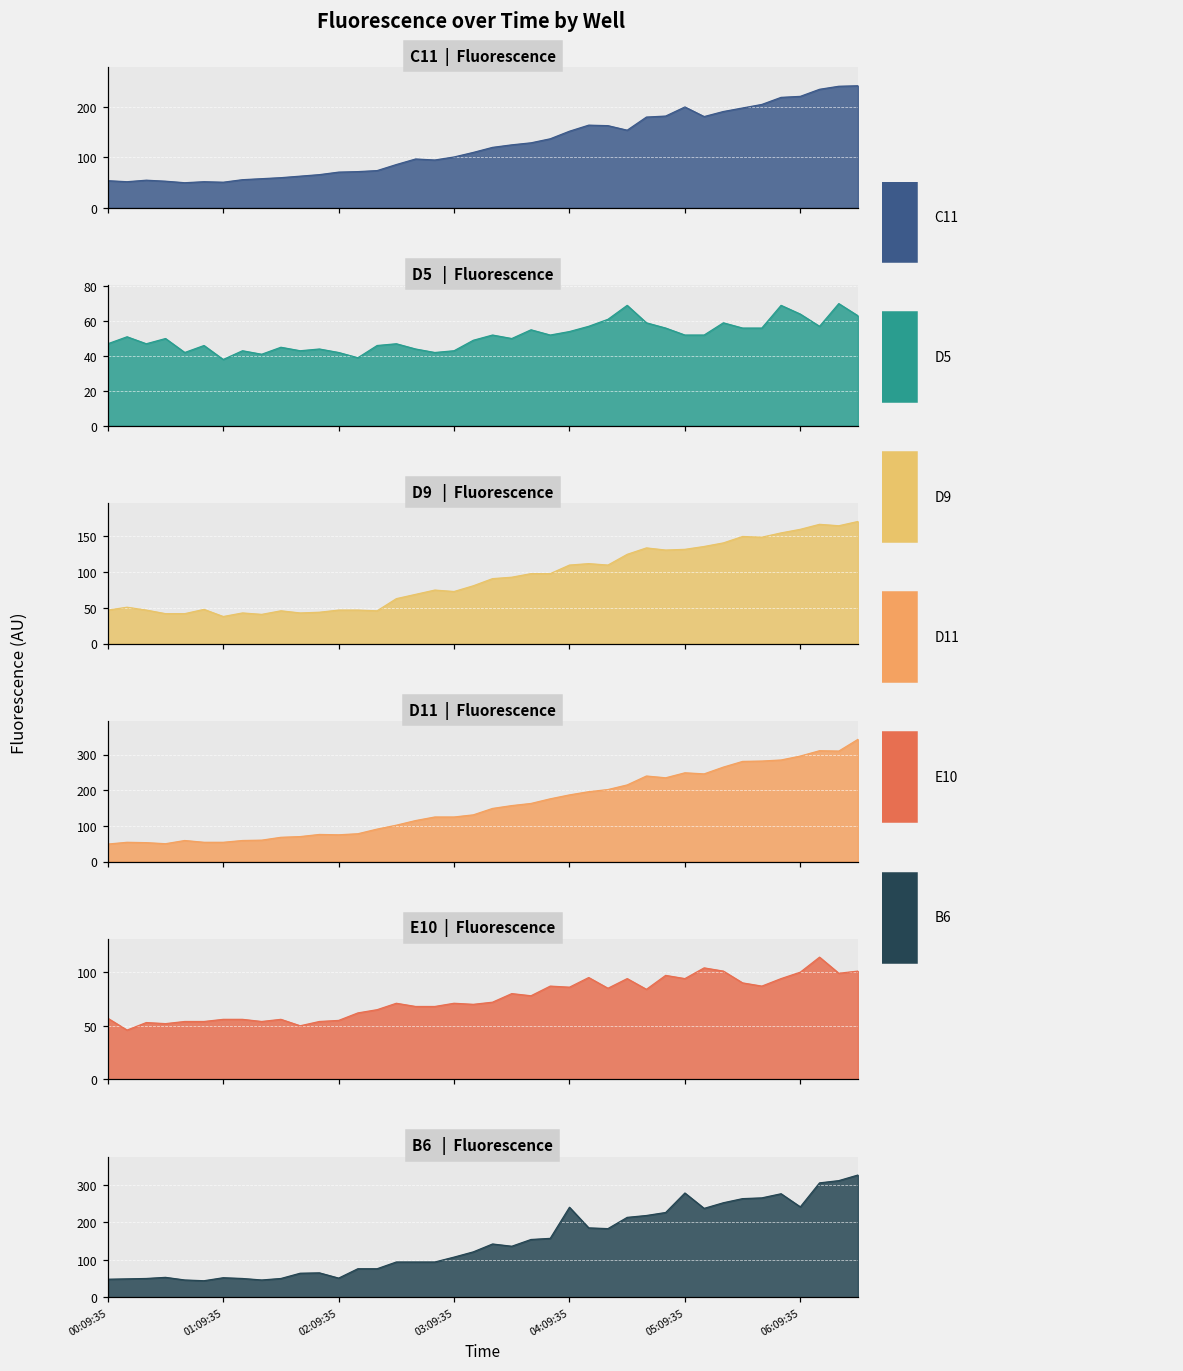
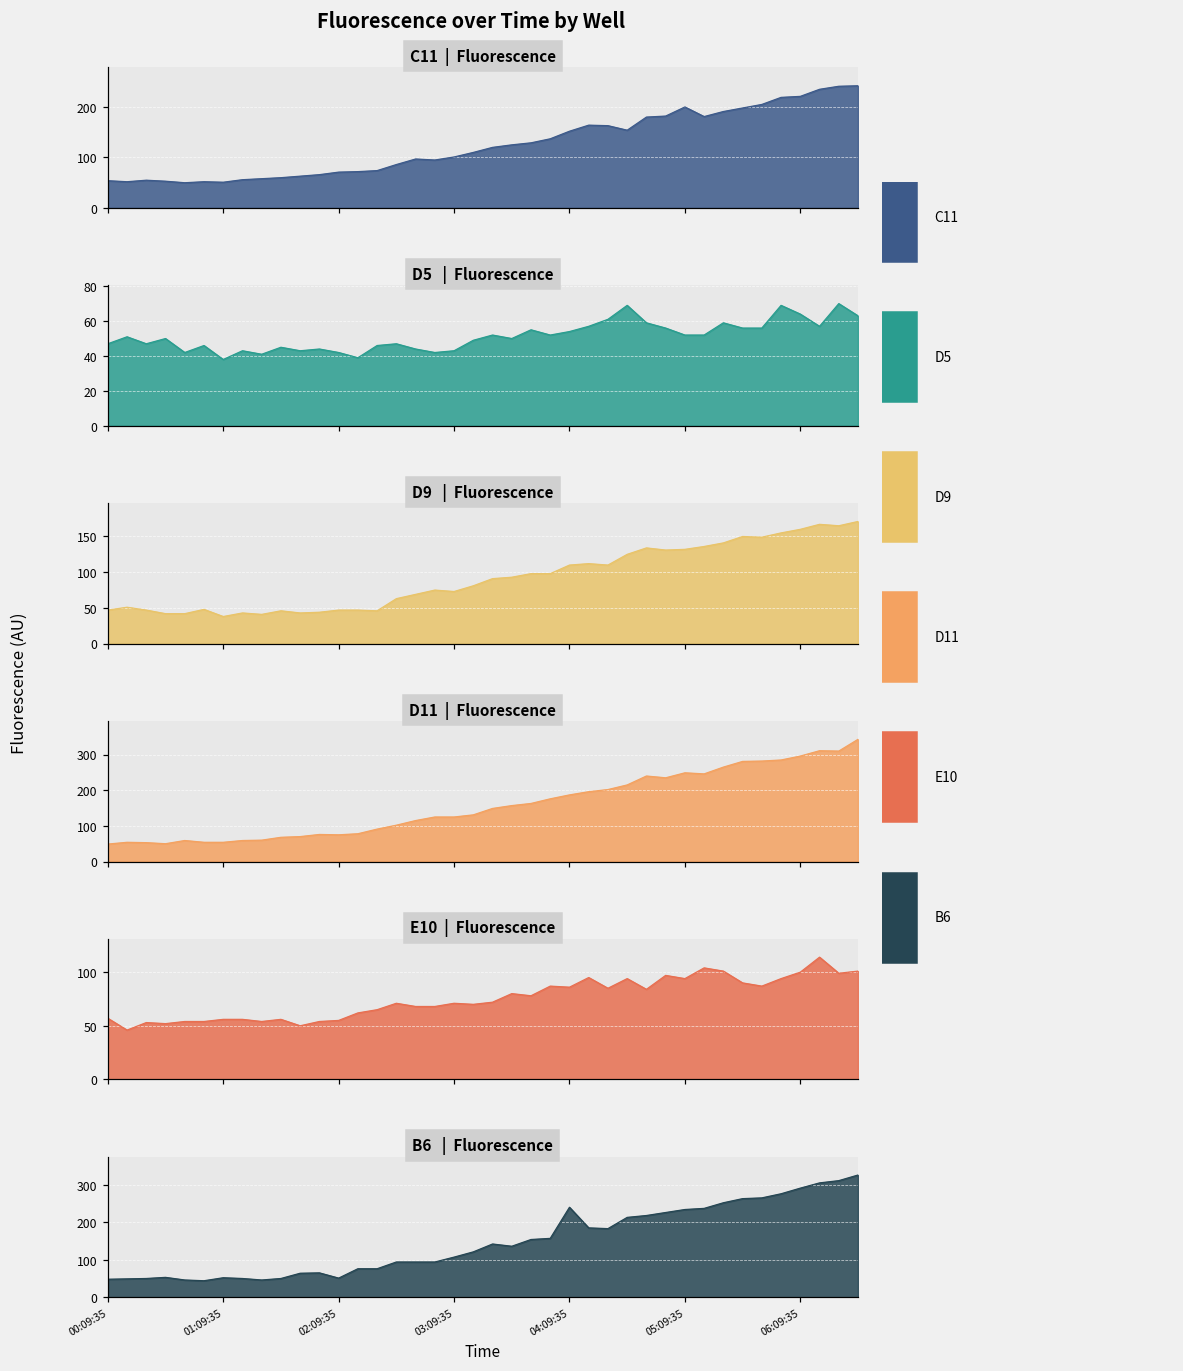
B6 | Fluorescence, 05:09:35: 280 -> 230
B6 | Fluorescence, 06:09:35: 240 -> 290
